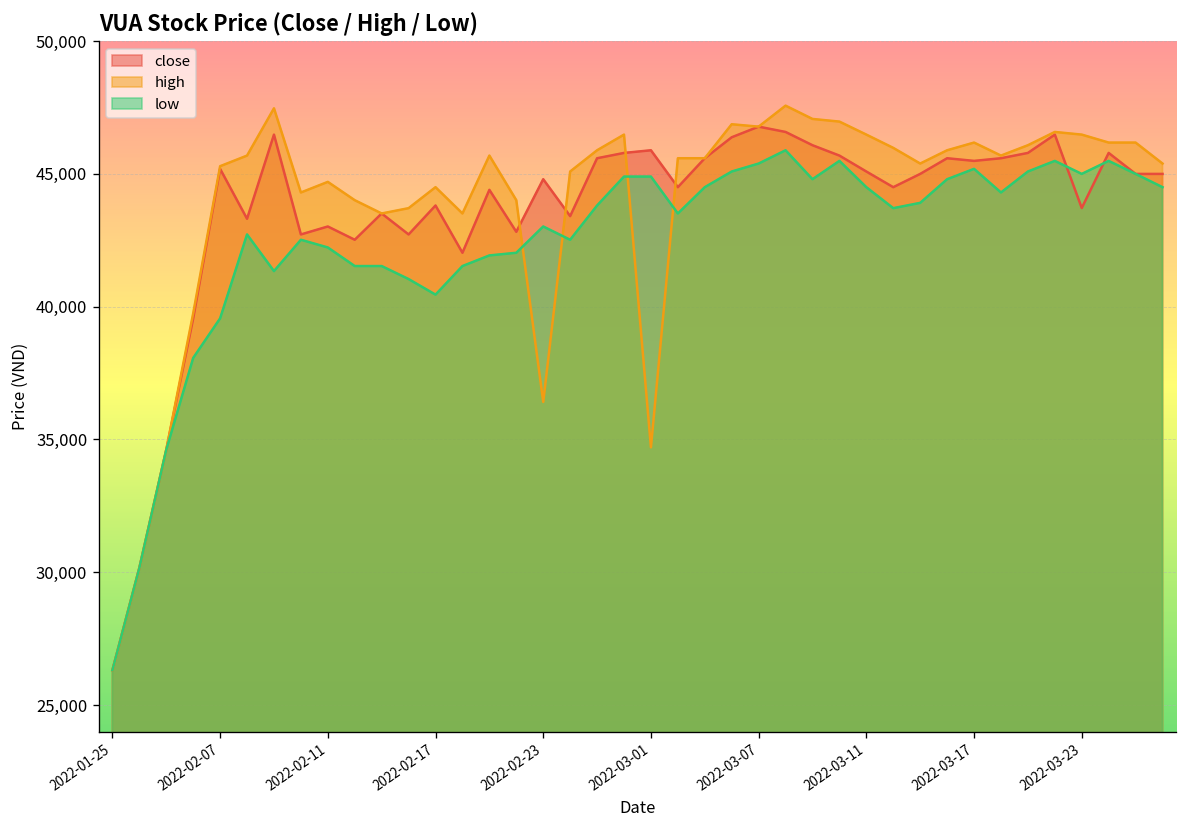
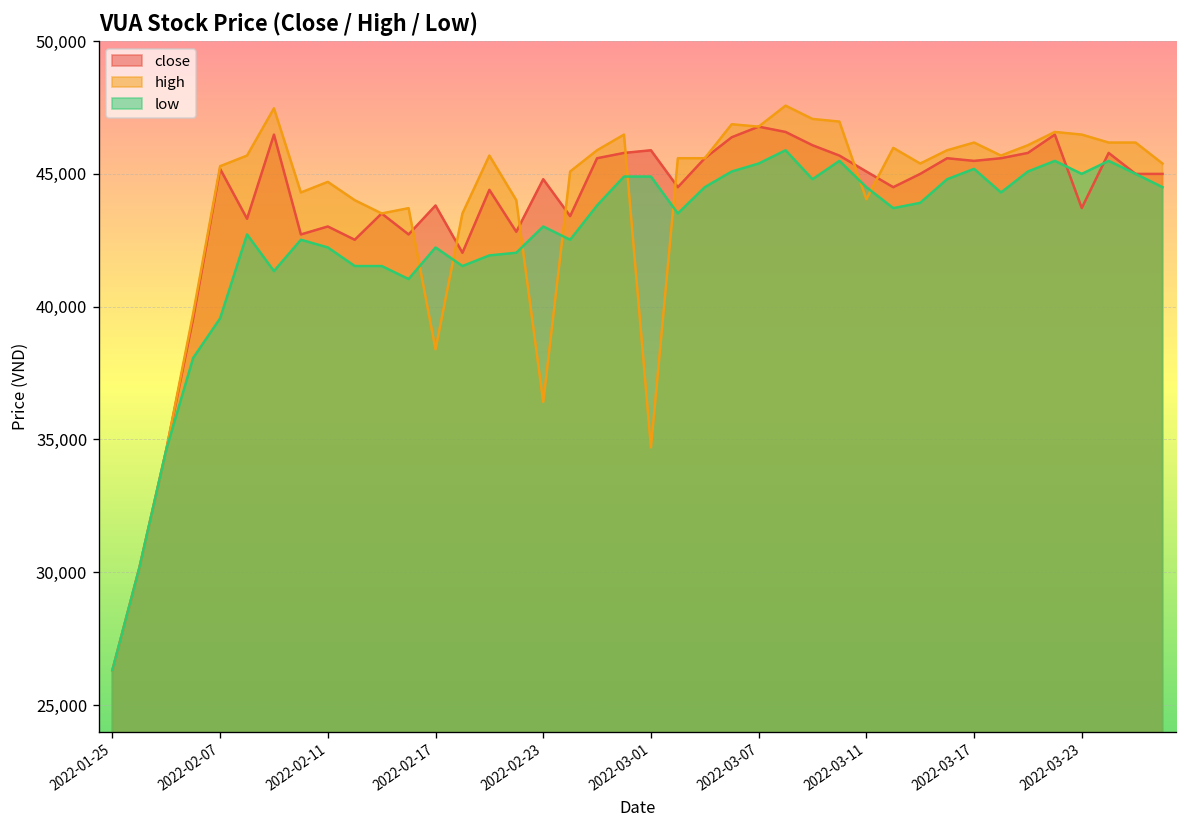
high, 2022-02-17: 44,500 -> 38,400
low, 2022-02-17: 40,500 -> 42,200
high, 2022-03-11: 46,500 -> 44,000
